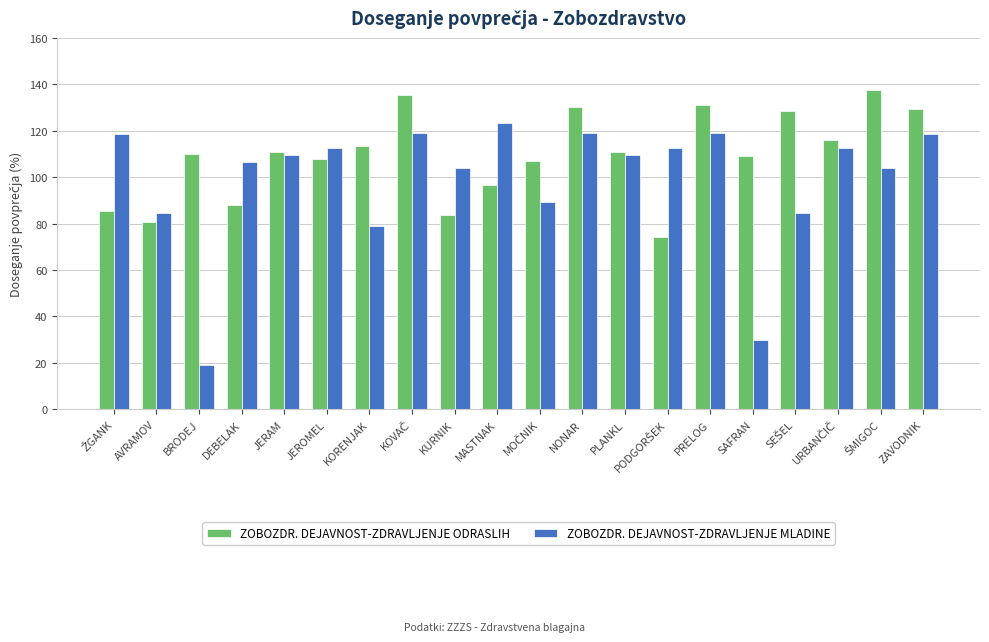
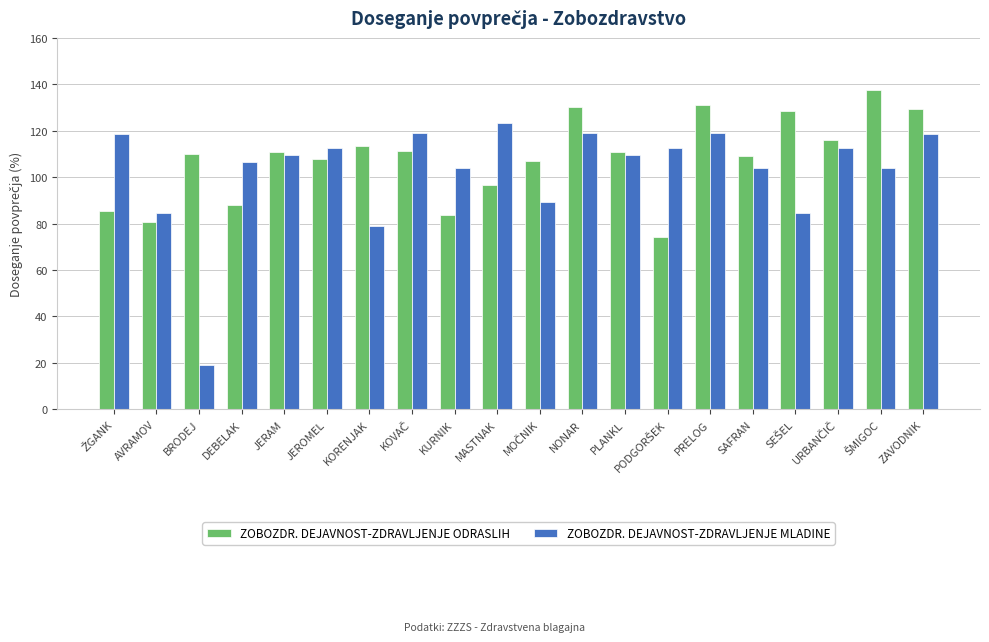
ZOBOZDR. DEJAVNOST-ZDRAVLJENJE ODRASLIH, KOVAČ: 136 -> 111
ZOBOZDR. DEJAVNOST-ZDRAVLJENJE MLADINE, SAFRAN: 30 -> 104
